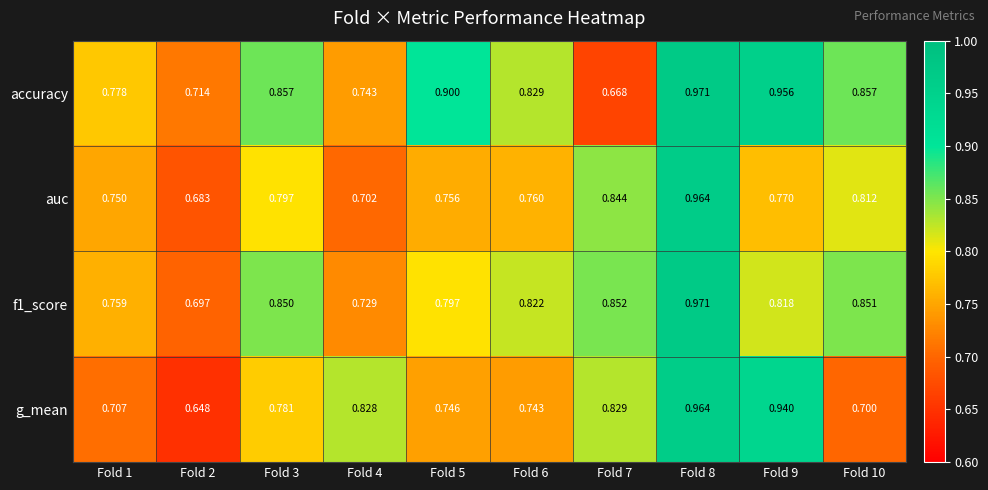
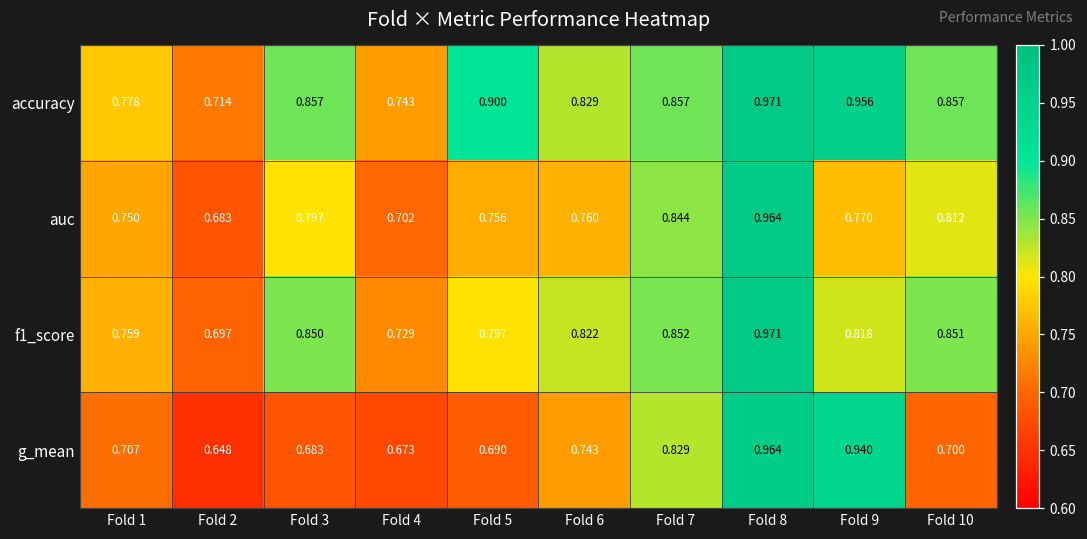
accuracy, Fold 7: 0.668 -> 0.857
g_mean, Fold 3: 0.781 -> 0.683
g_mean, Fold 4: 0.828 -> 0.673
g_mean, Fold 5: 0.746 -> 0.690
